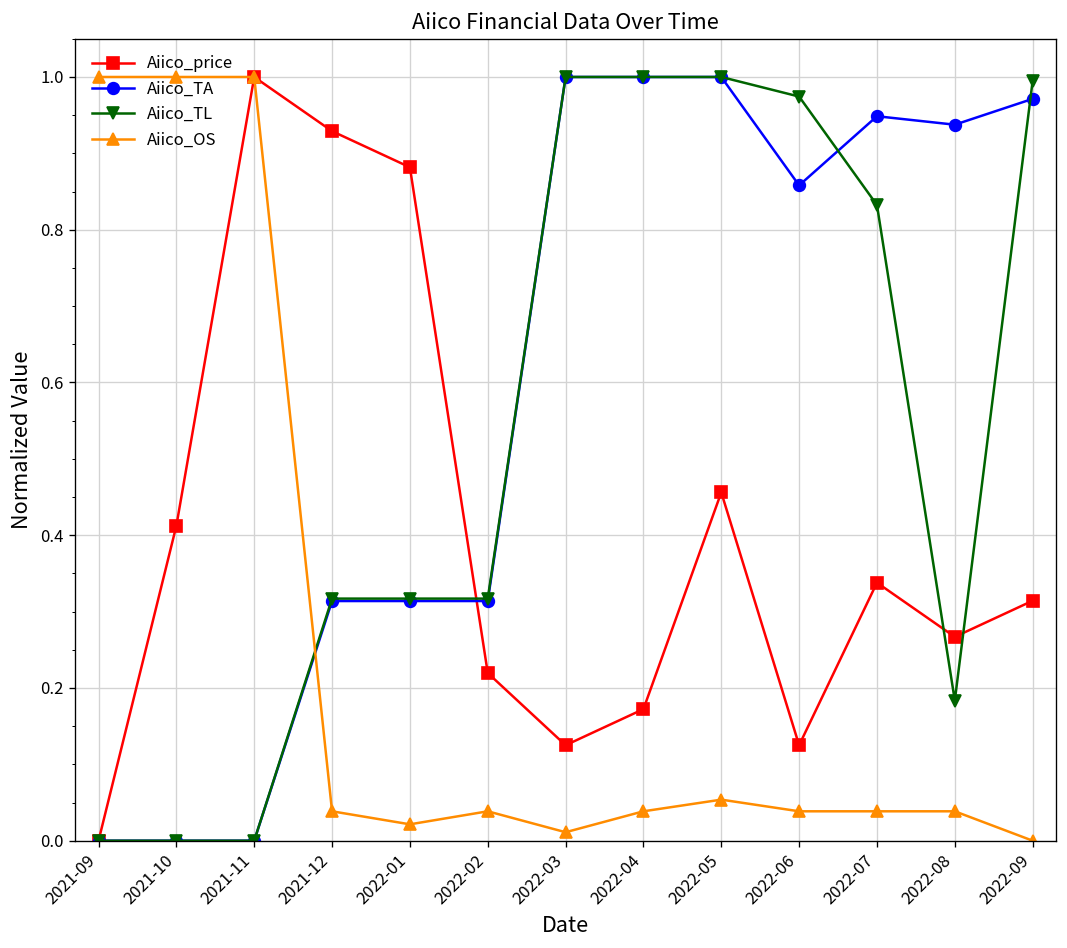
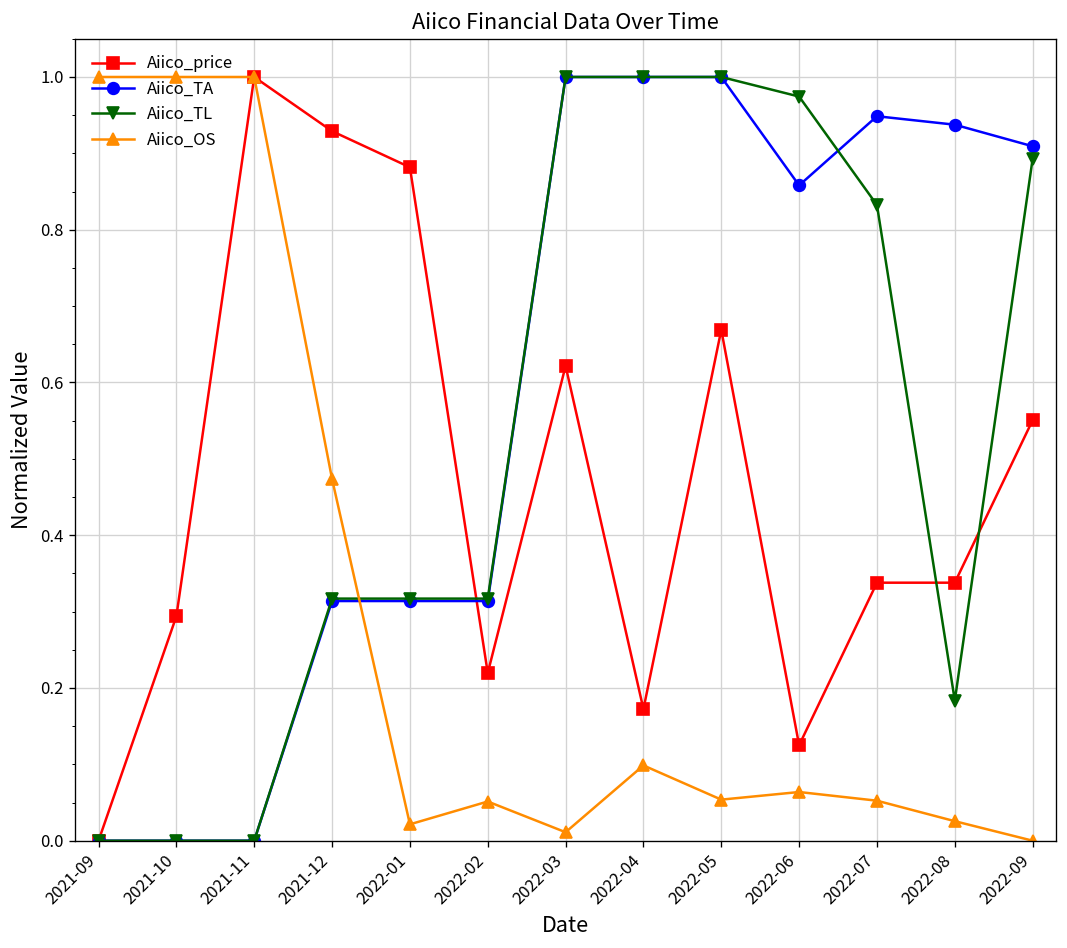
Aiico_price, 2021-10: 0.41 -> 0.29
Aiico_OS, 2021-12: 0.04 -> 0.47
Aiico_OS, 2022-02: 0.04 -> 0.05
Aiico_price, 2022-03: 0.13 -> 0.62
Aiico_OS, 2022-04: 0.04 -> 0.10
Aiico_price, 2022-05: 0.46 -> 0.67
Aiico_OS, 2022-06: 0.04 -> 0.06
Aiico_OS, 2022-07: 0.04 -> 0.05
Aiico_price, 2022-08: 0.27 -> 0.34
Aiico_OS, 2022-08: 0.04 -> 0.03
Aiico_price, 2022-09: 0.31 -> 0.55
Aiico_TA, 2022-09: 0.97 -> 0.91
Aiico_TL, 2022-09: 0.99 -> 0.89
